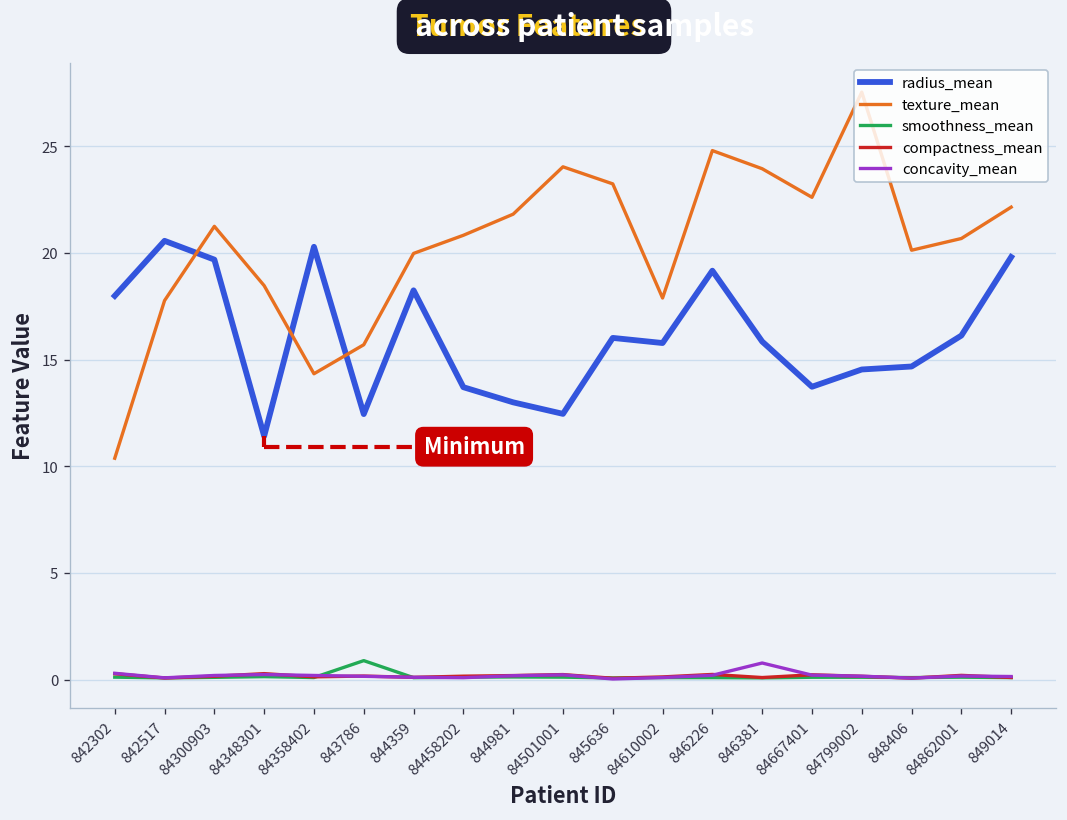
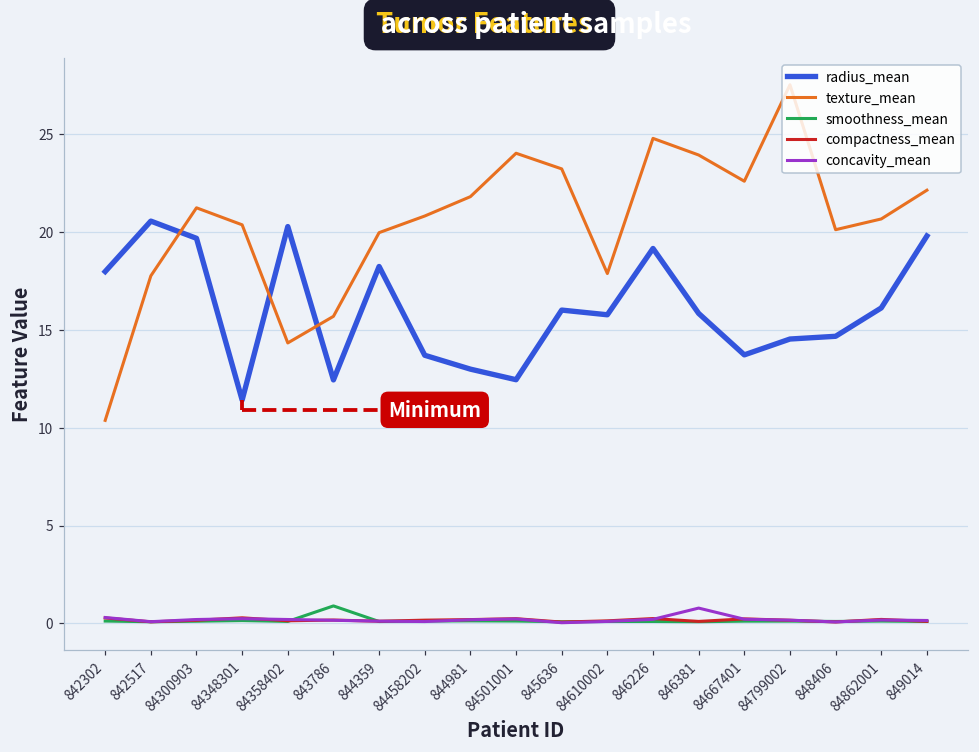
texture_mean, 84348301: 18.5 -> 20.4
